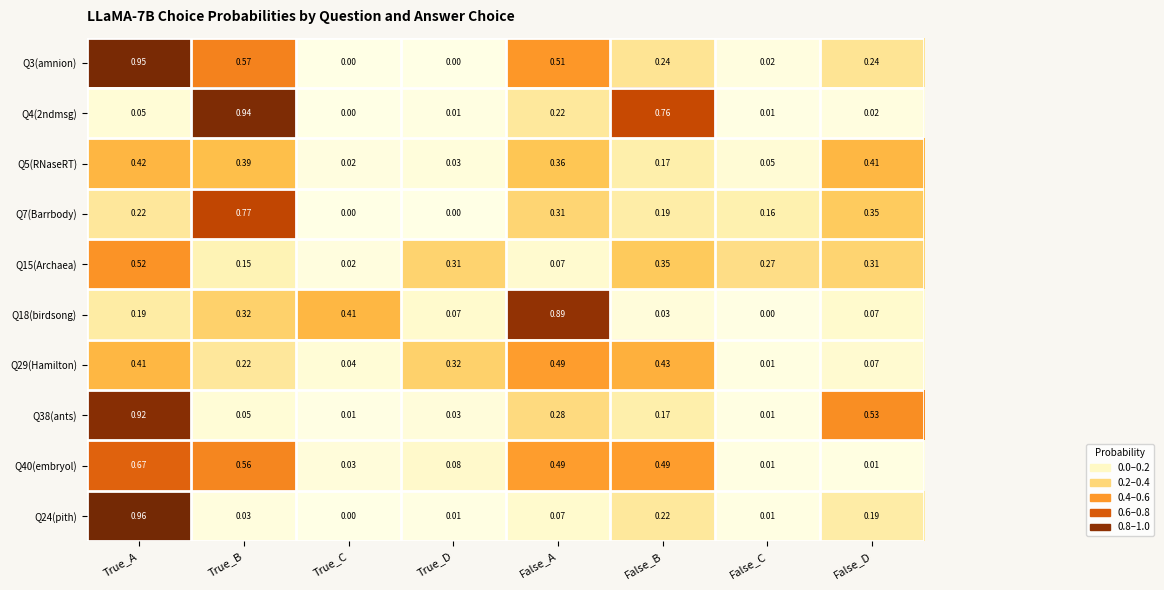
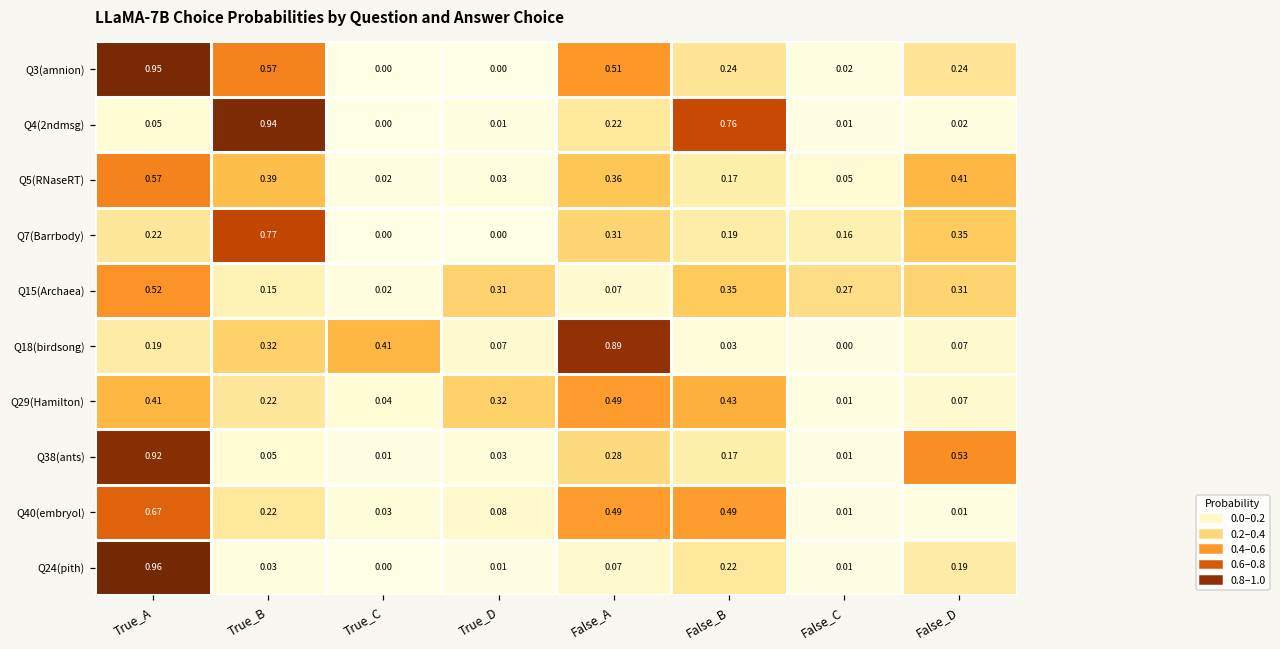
Q5(RNaseRT), True_A: 0.42 -> 0.57
Q40(embryol), True_B: 0.56 -> 0.22
